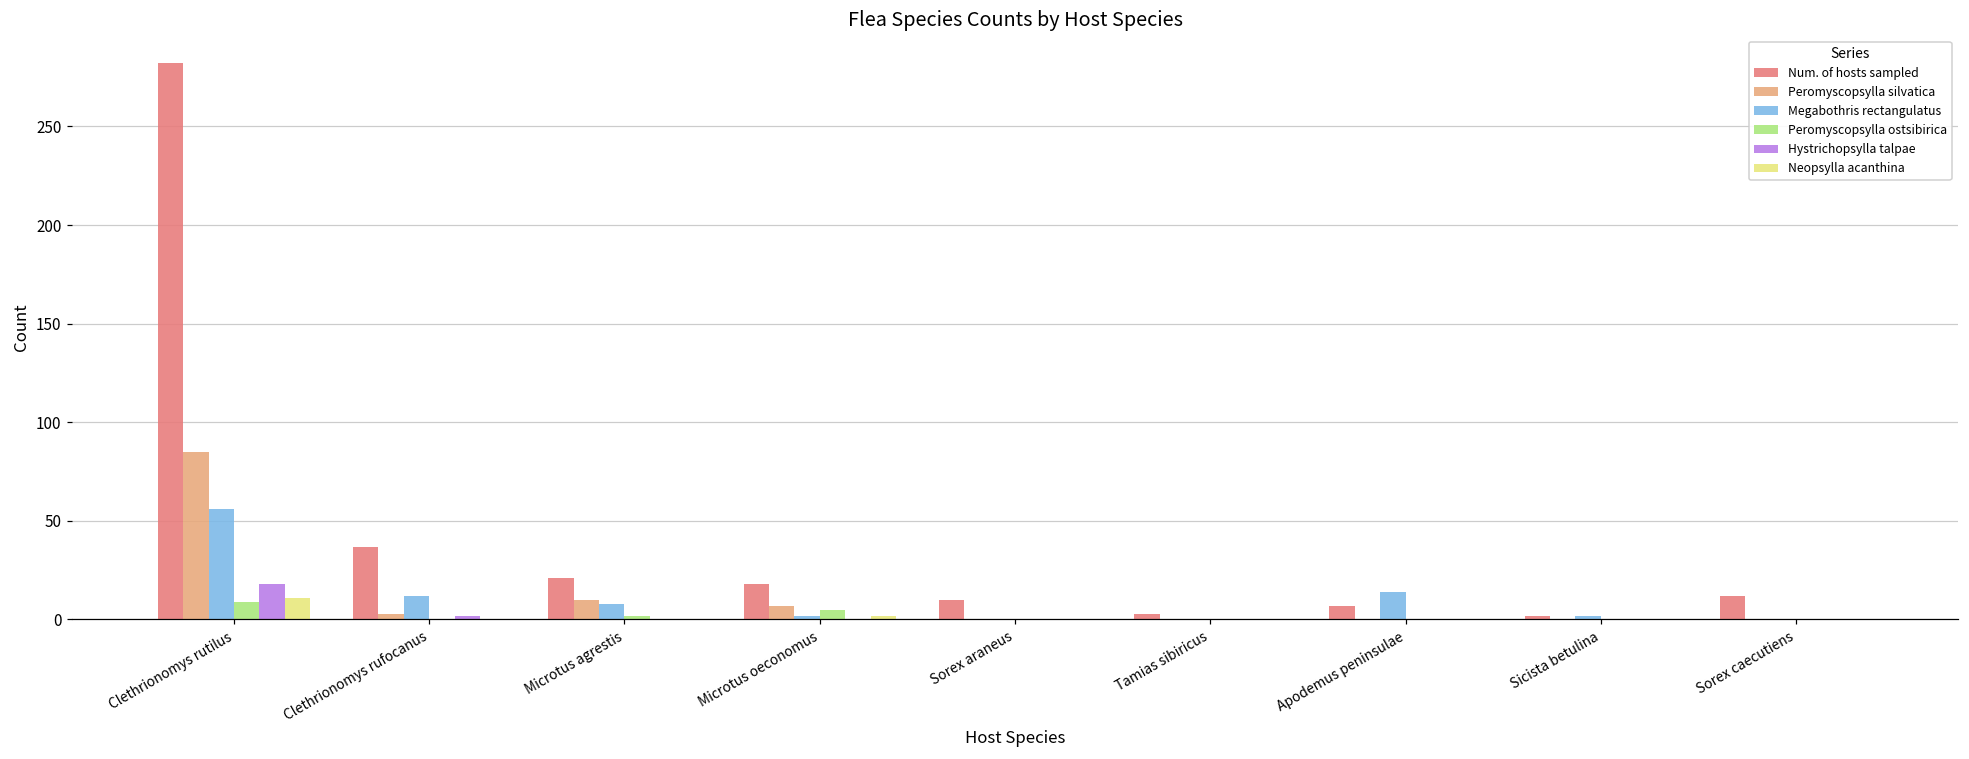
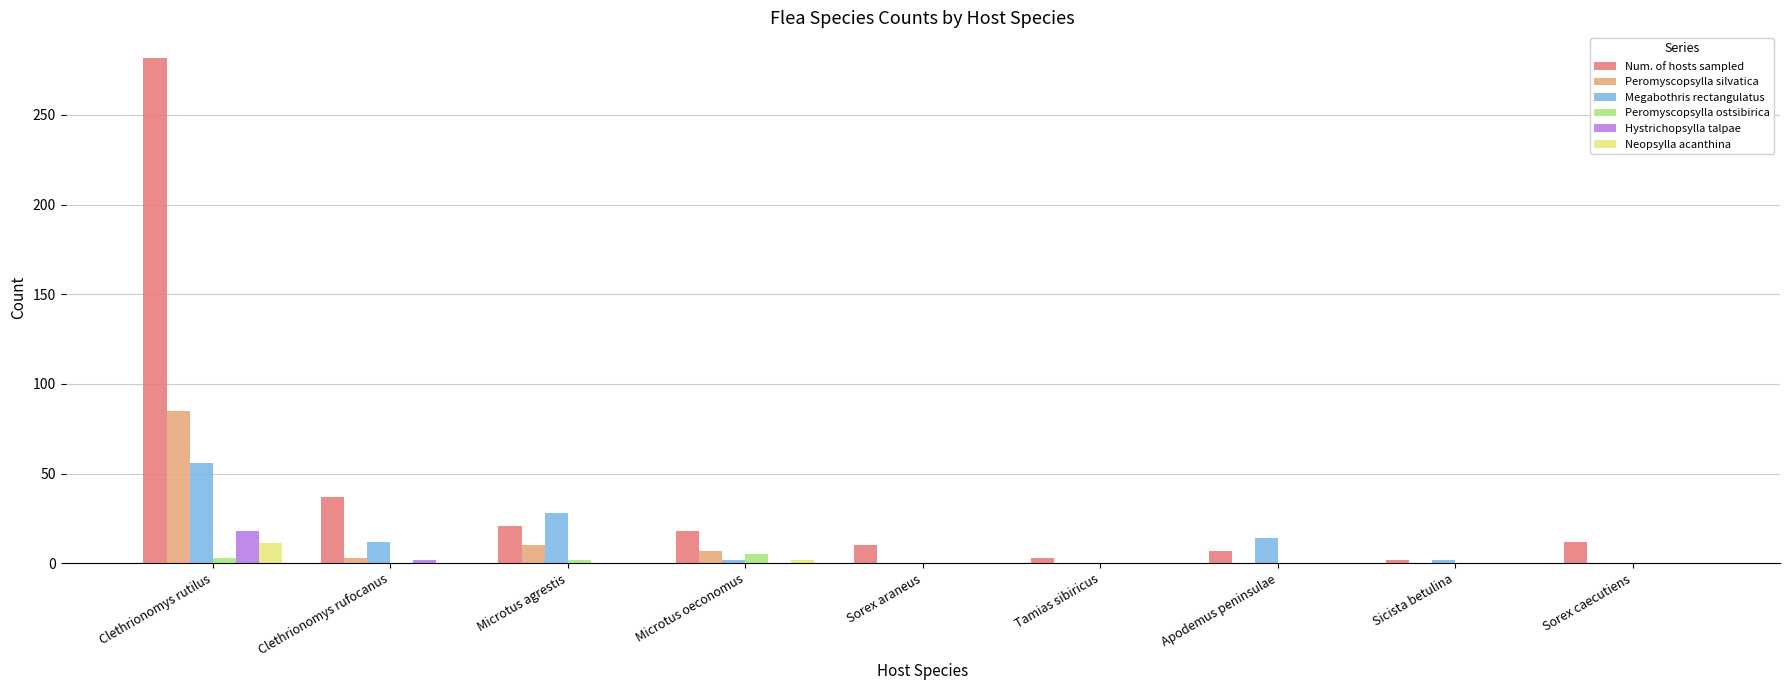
Peromyscopsylla ostsibirica, Clethrionomys rutilus: 9 -> 3
Megabothris rectangulatus, Microtus agrestis: 8 -> 28
